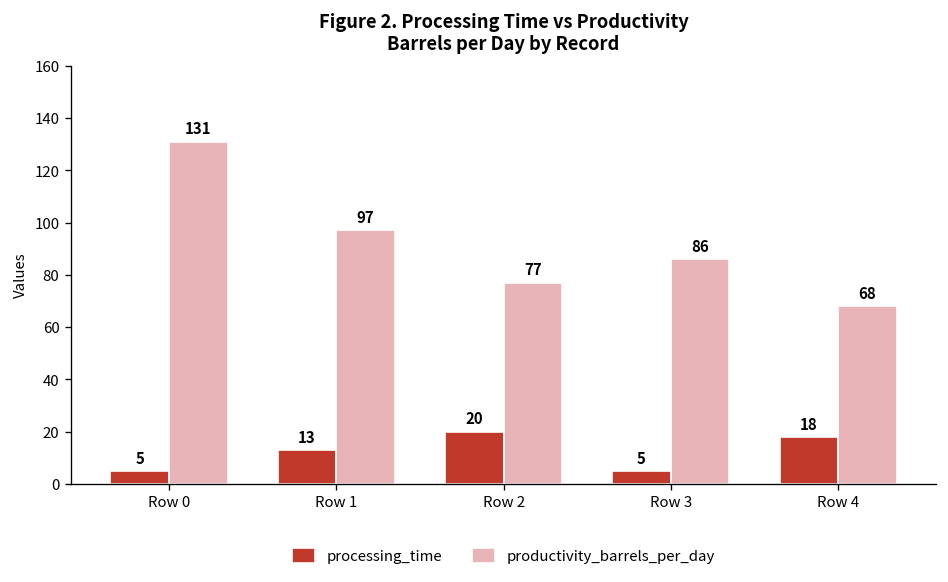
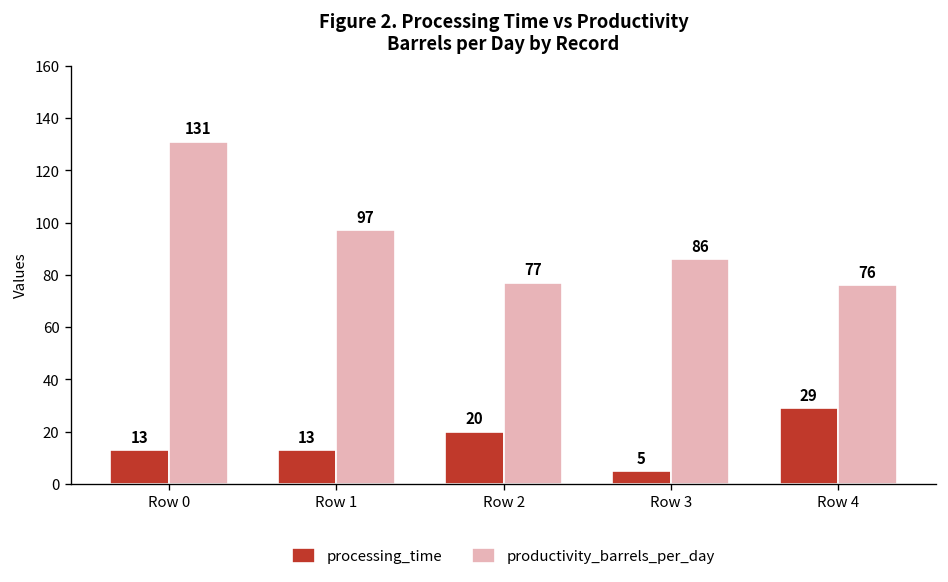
processing_time, Row 0: 5 -> 13
processing_time, Row 4: 18 -> 29
productivity_barrels_per_day, Row 4: 68 -> 76
